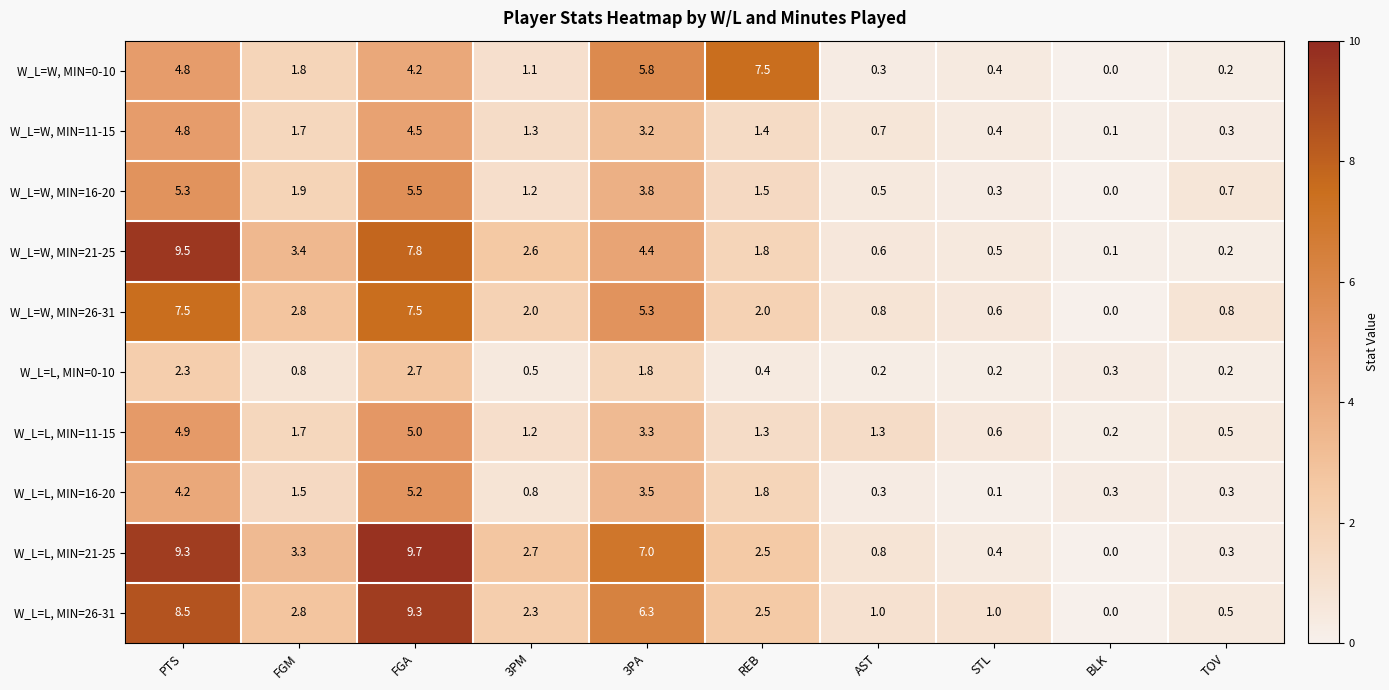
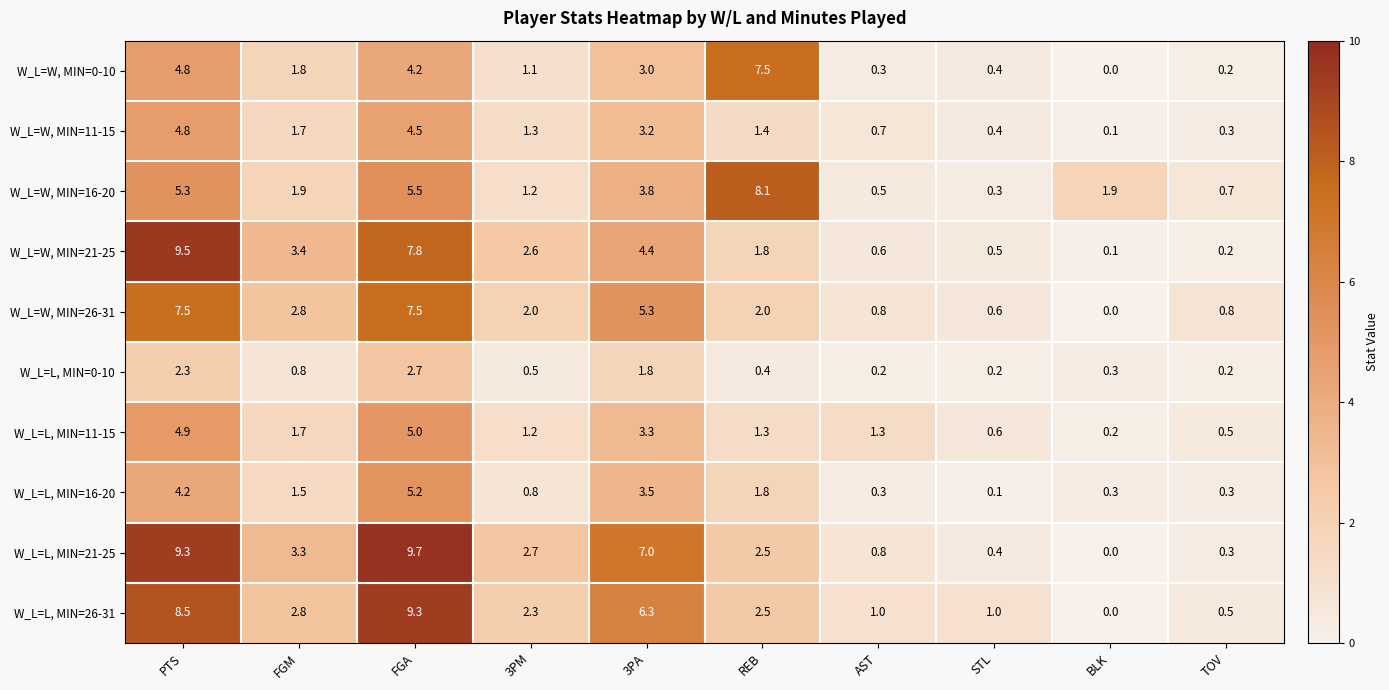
W_L=W, MIN=0-10, 3PA: 5.8 -> 3.0
W_L=W, MIN=16-20, REB: 1.5 -> 8.1
W_L=W, MIN=16-20, BLK: 0.0 -> 1.9
